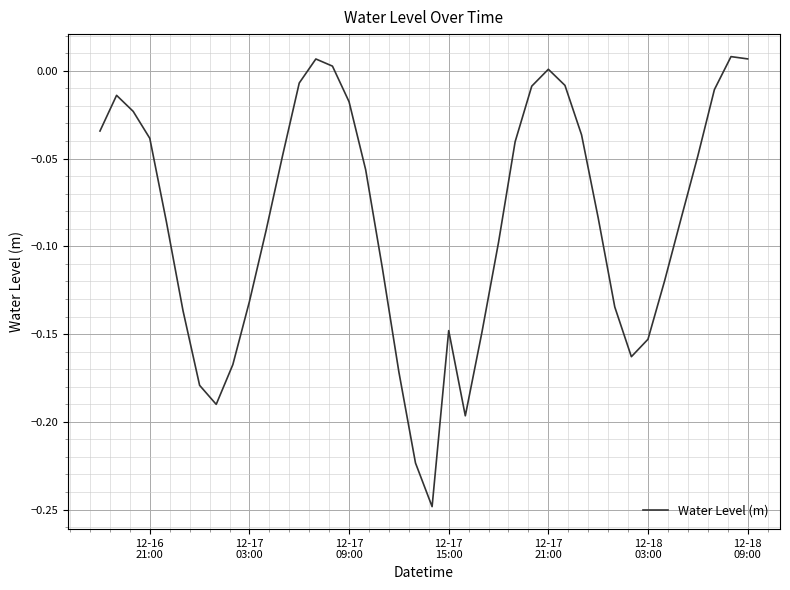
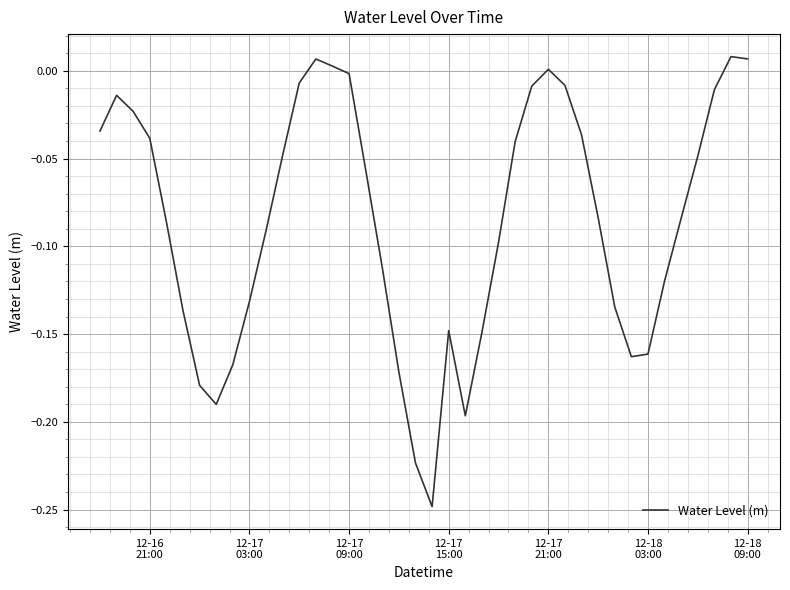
12-17 09:00: -0.018 -> -0.002
12-18 03:00: -0.153 -> -0.161
